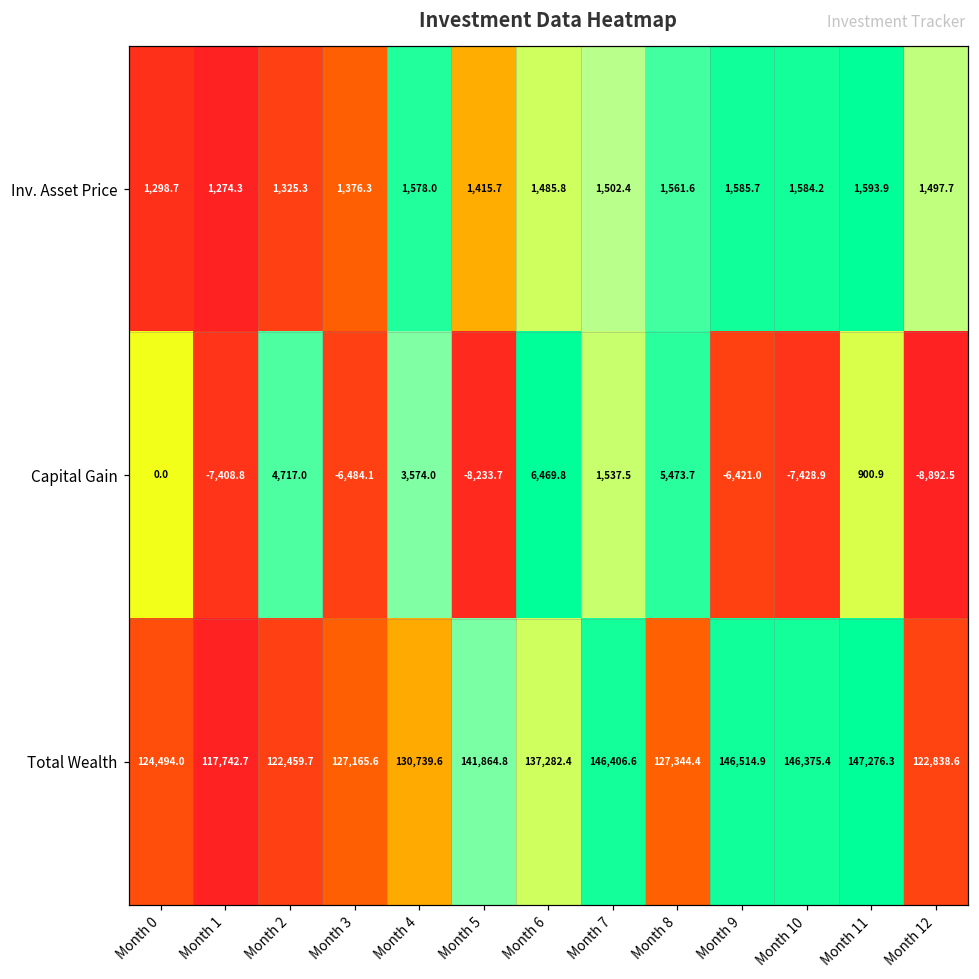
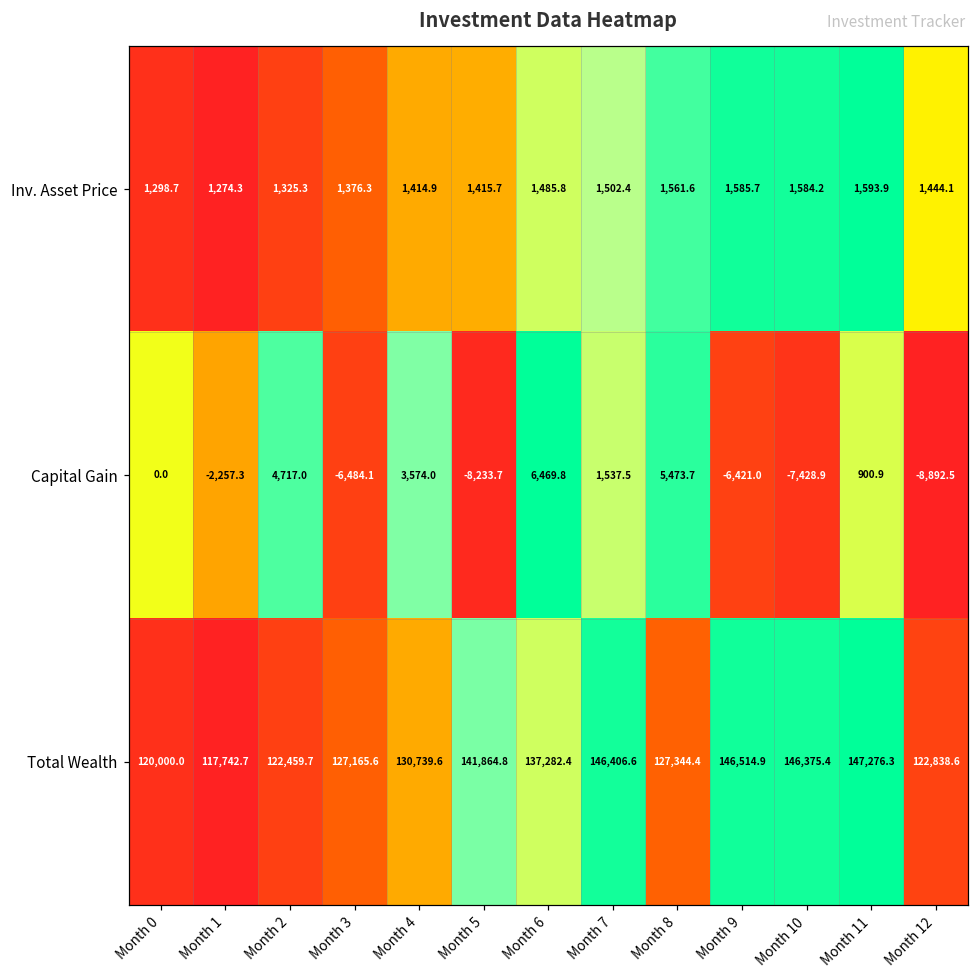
Inv. Asset Price, Month 4: 1,578.0 -> 1,414.9
Inv. Asset Price, Month 12: 1,497.7 -> 1,444.1
Capital Gain, Month 1: -7,408.8 -> -2,257.3
Total Wealth, Month 0: 124,494.0 -> 120,000.0
